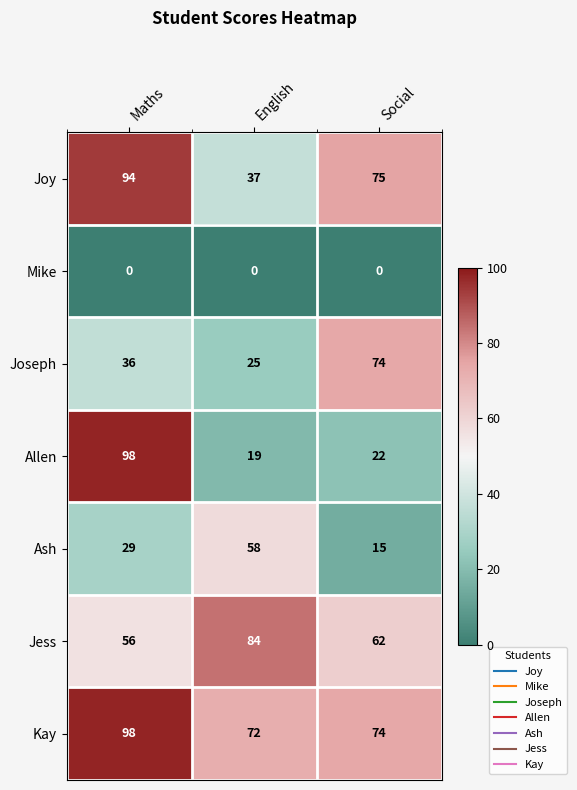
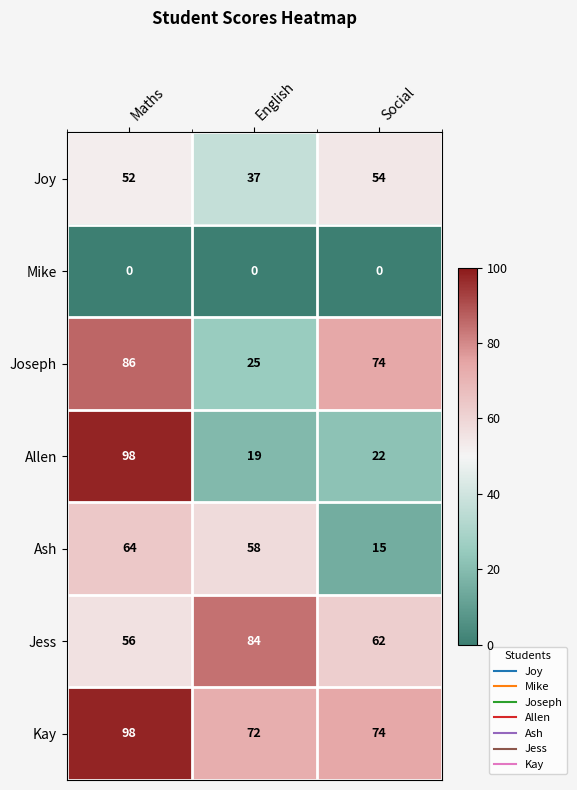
Joy, Maths: 94 -> 52
Joy, Social: 75 -> 54
Joseph, Maths: 36 -> 86
Ash, Maths: 29 -> 64
